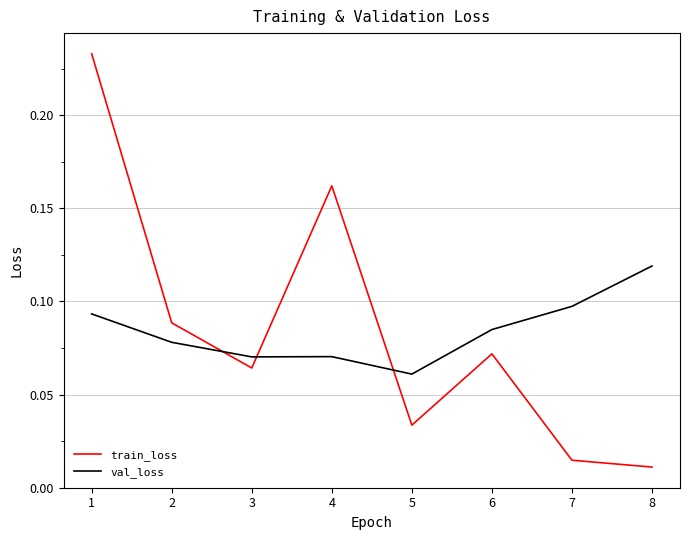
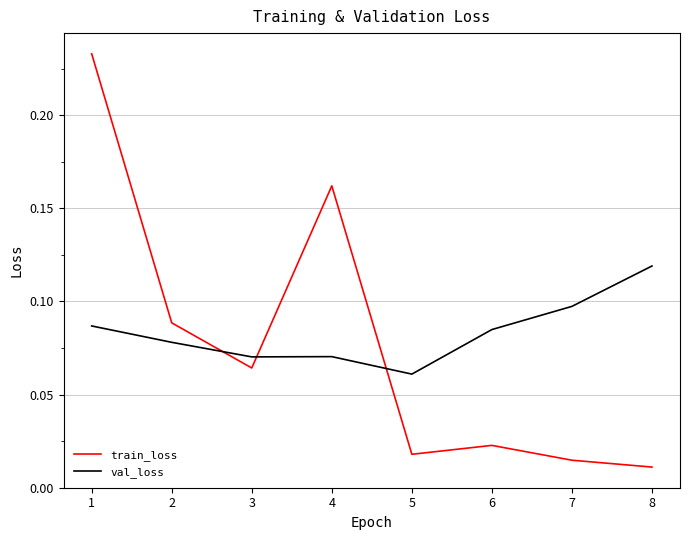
val_loss, 1: 0.093 -> 0.087
train_loss, 5: 0.034 -> 0.018
train_loss, 6: 0.072 -> 0.023
